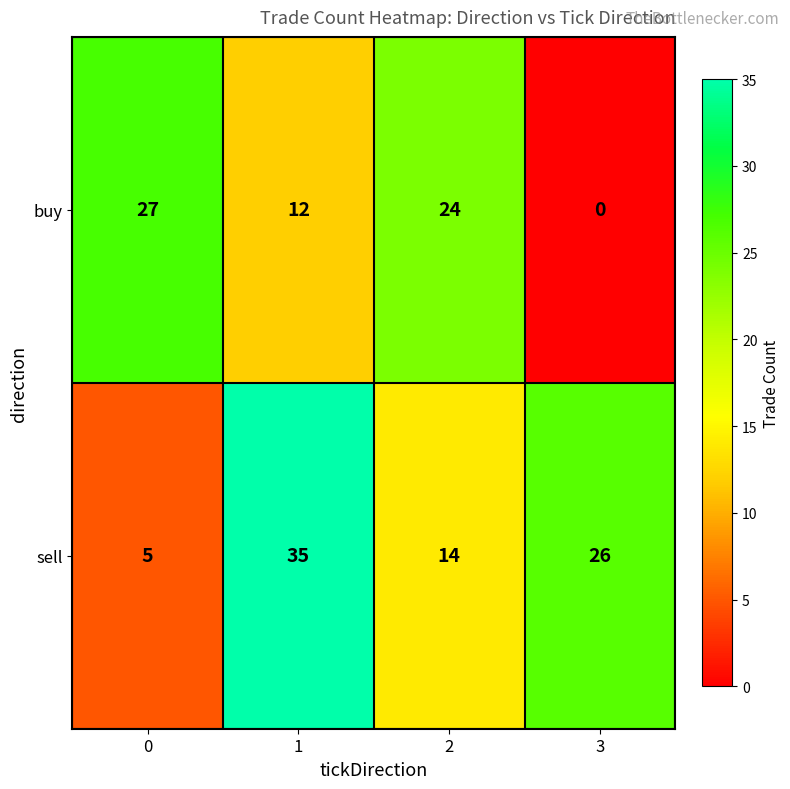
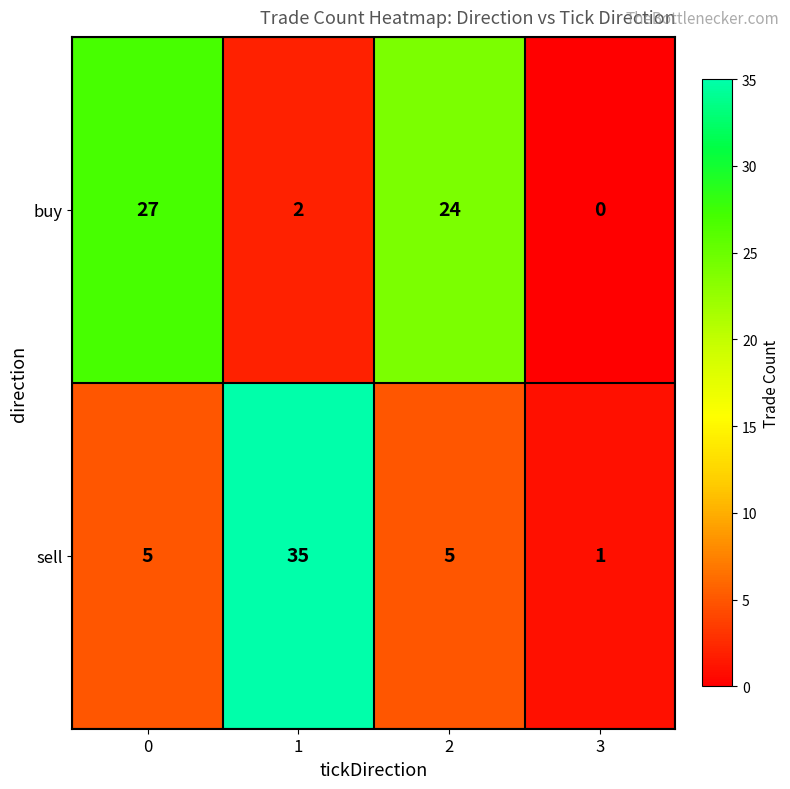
buy, 1: 12 -> 2
sell, 2: 14 -> 5
sell, 3: 26 -> 1
